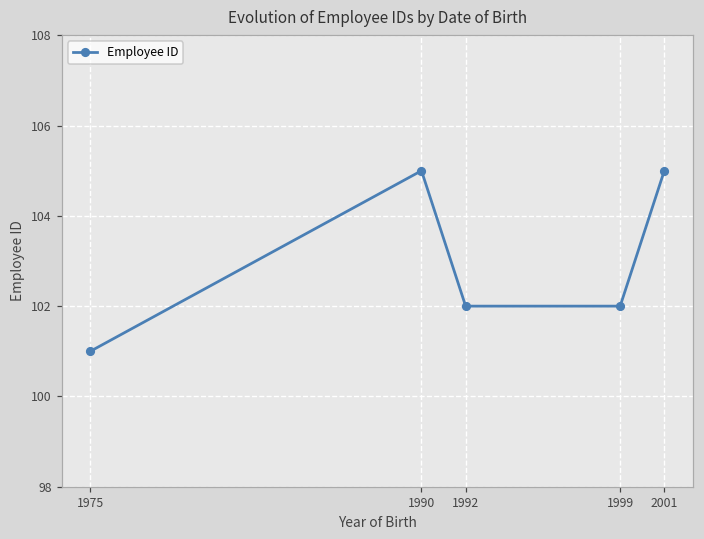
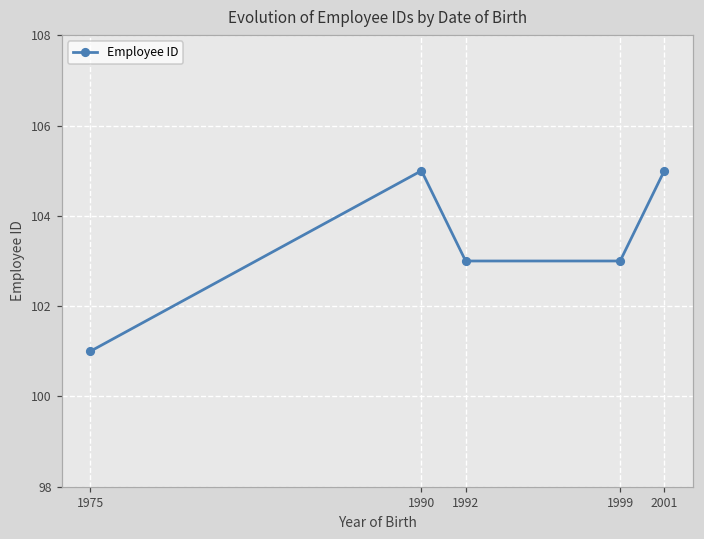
1992: 102 -> 103
1999: 102 -> 103
